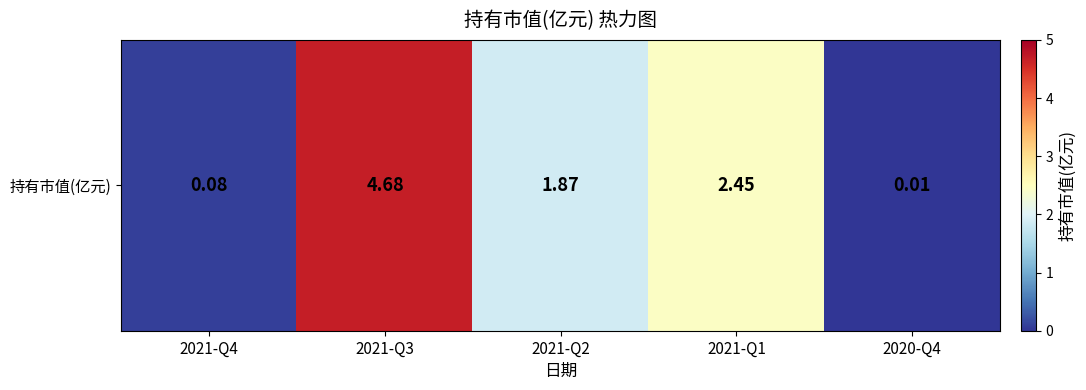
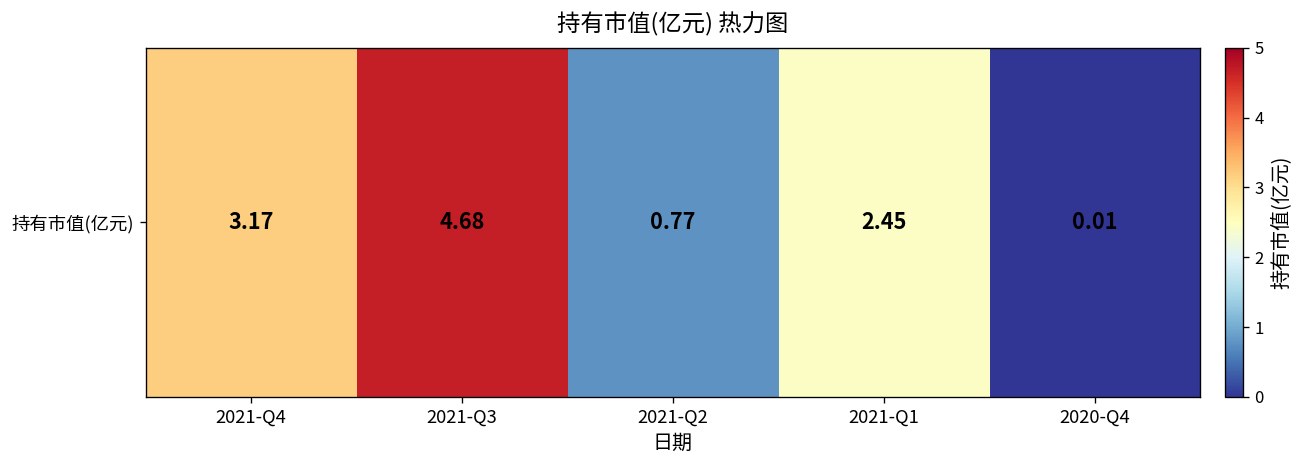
持有市值(亿元), 2021-Q4: 0.08 -> 3.17
持有市值(亿元), 2021-Q2: 1.87 -> 0.77
